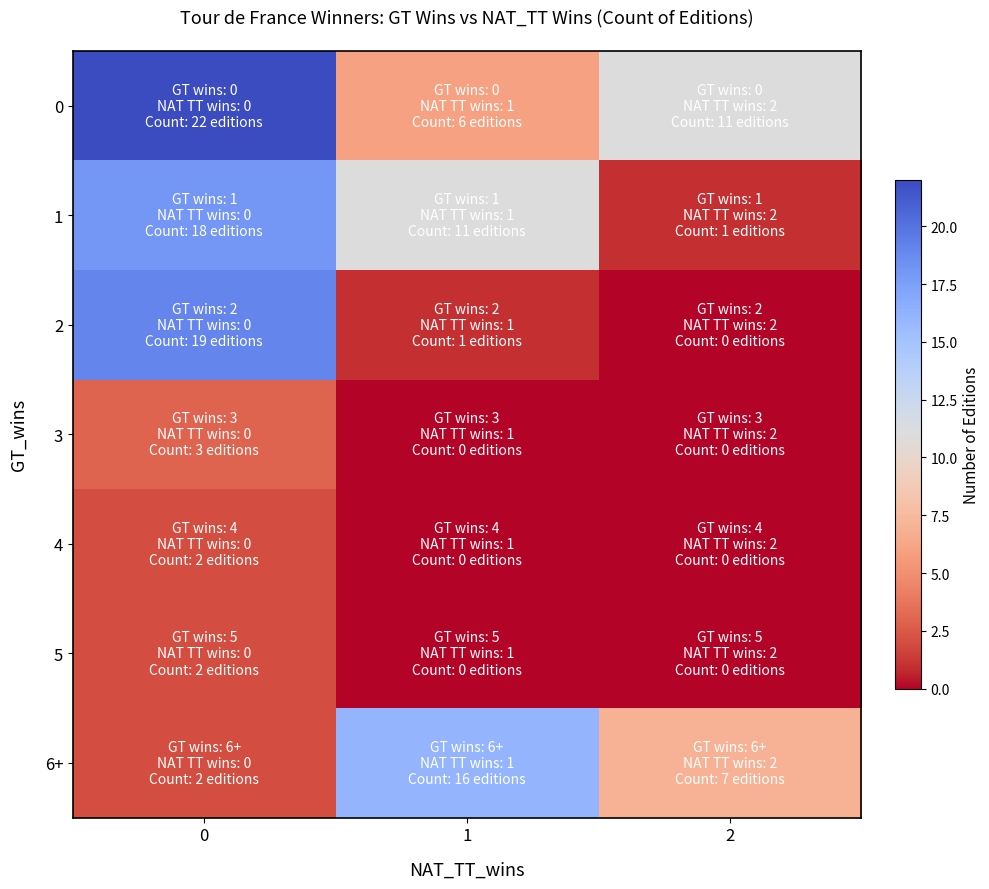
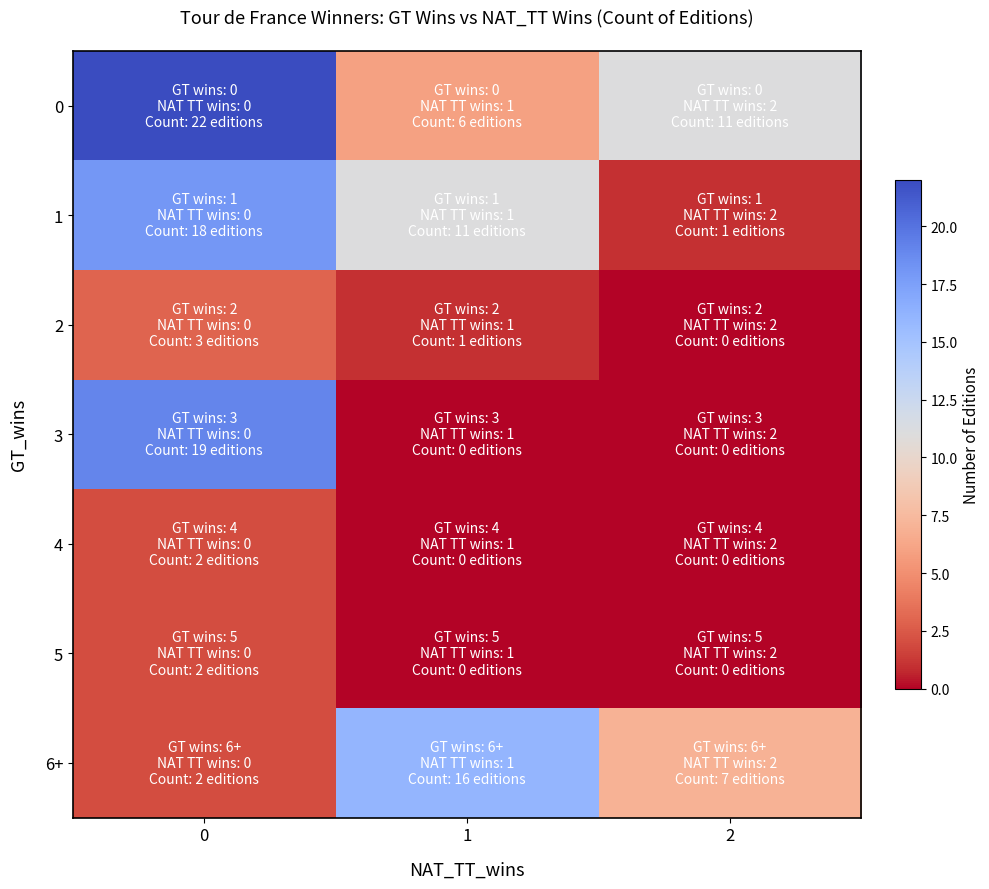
2, 0: 19 -> 3
3, 0: 3 -> 19
